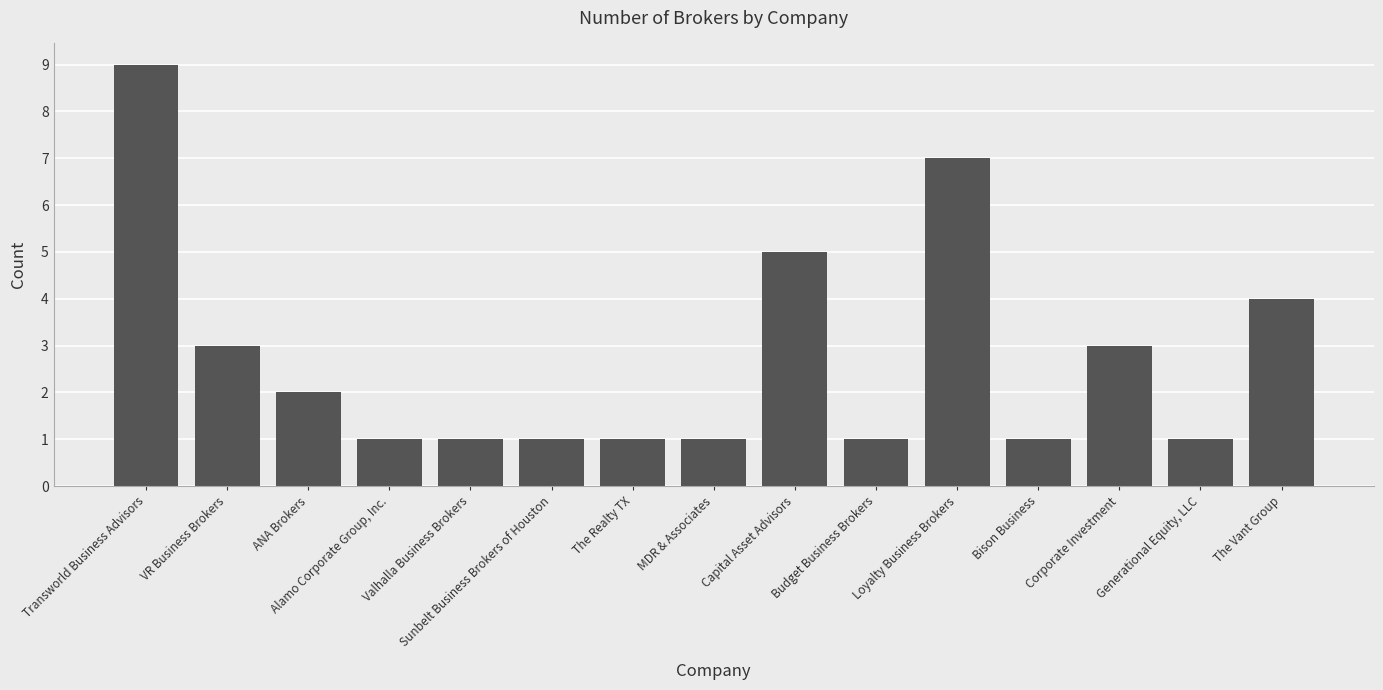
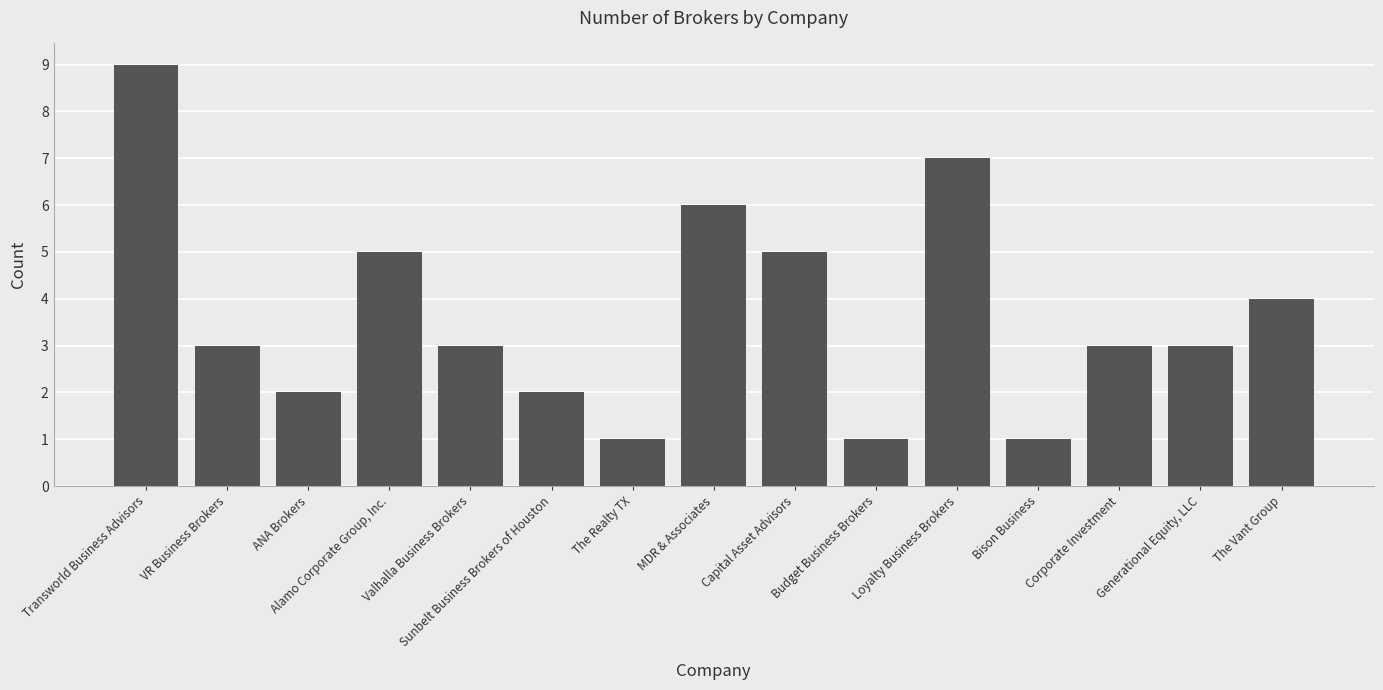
Alamo Corporate Group, Inc.: 1 -> 5
Valhalla Business Brokers: 1 -> 3
Sunbelt Business Brokers of Houston: 1 -> 2
MDR & Associates: 1 -> 6
Generational Equity, LLC: 1 -> 3
